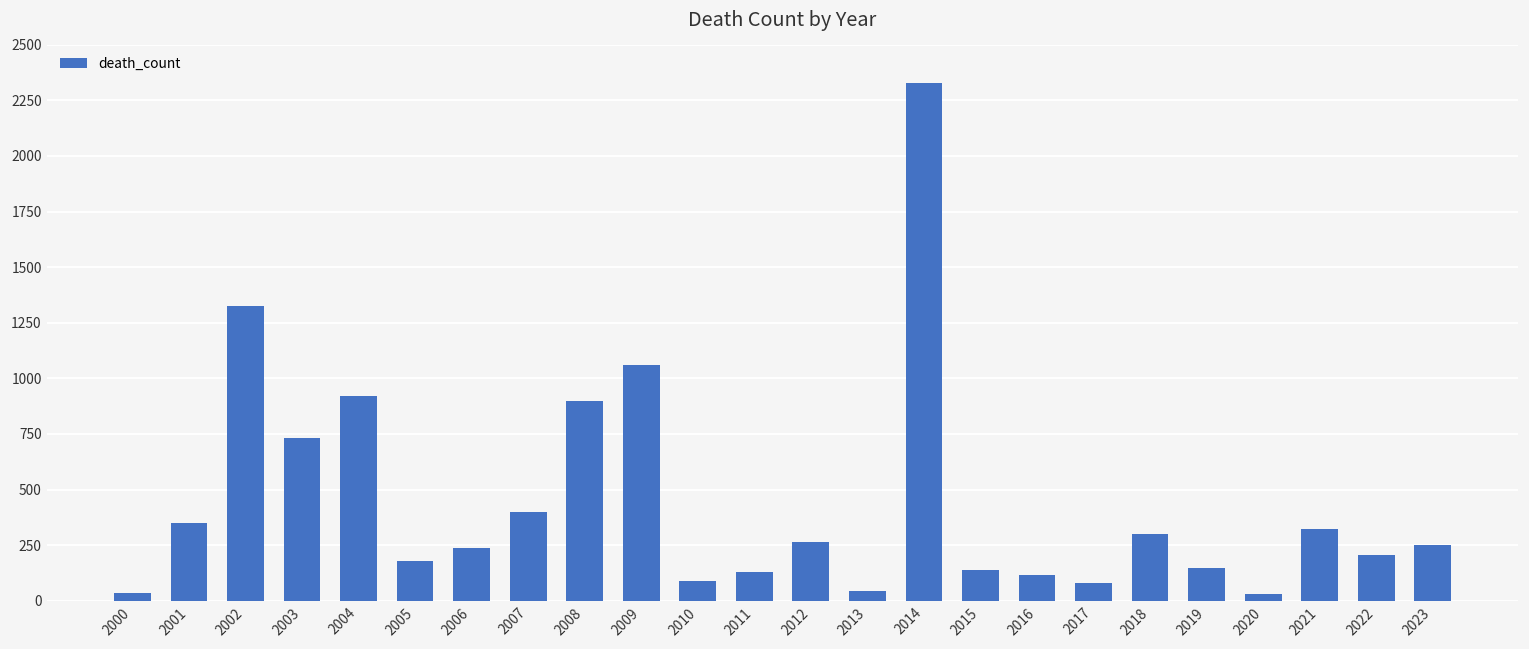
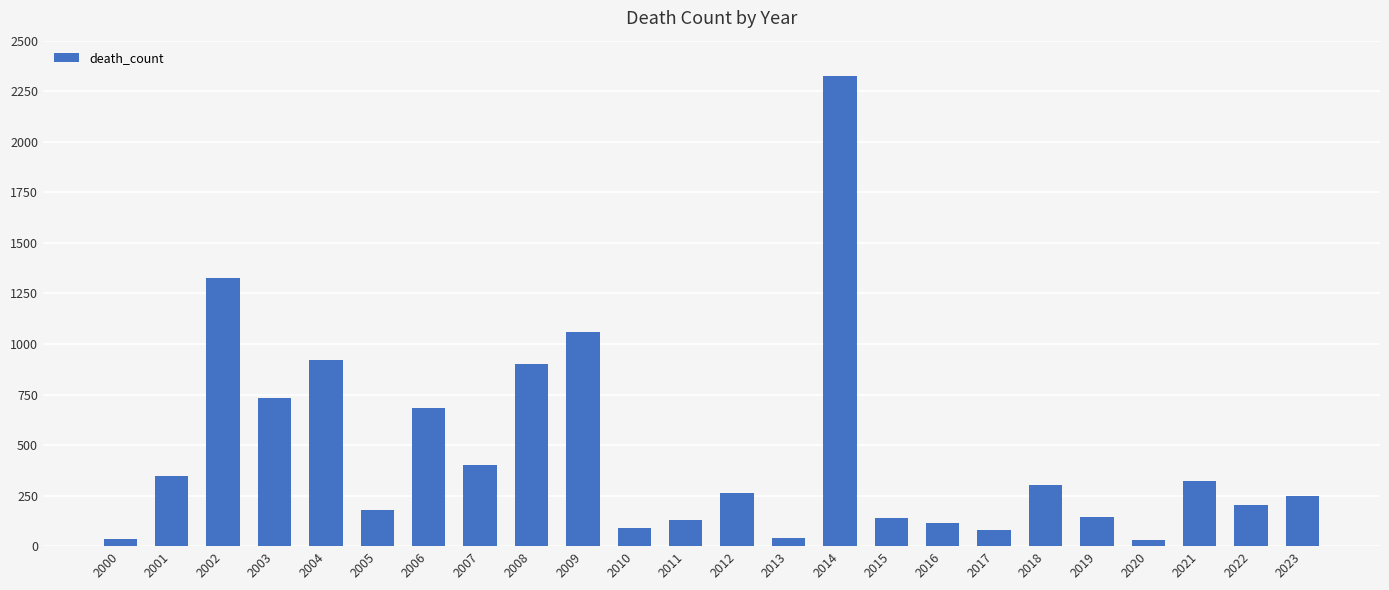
2006: 240 -> 680
